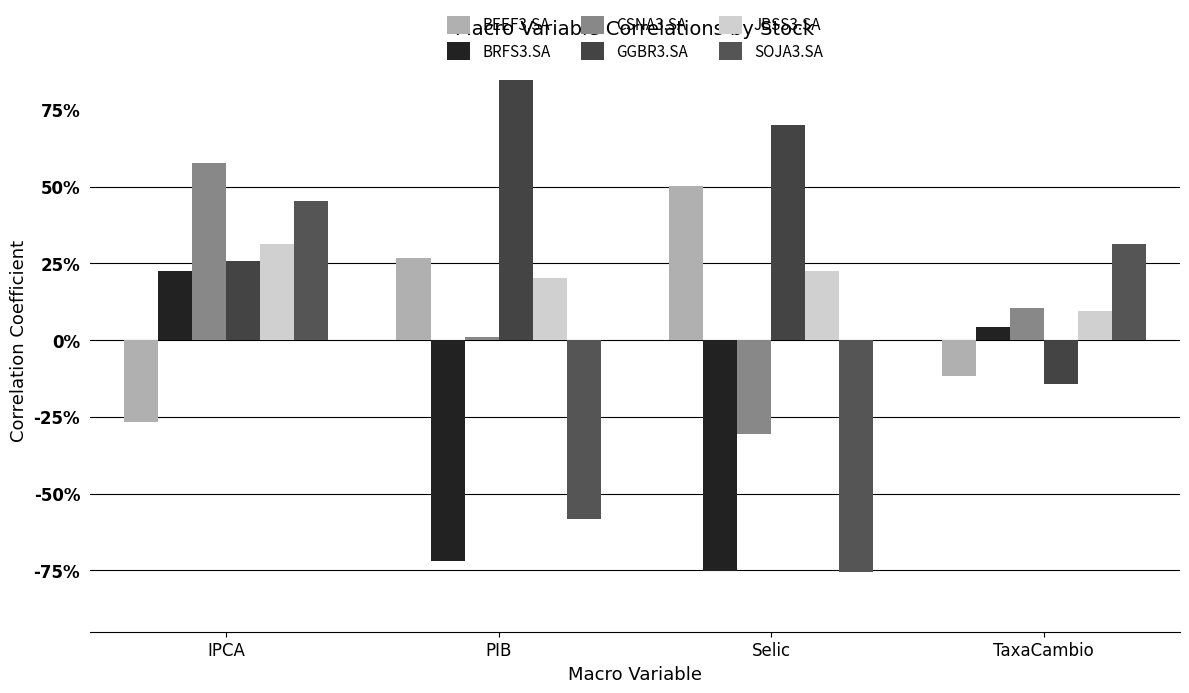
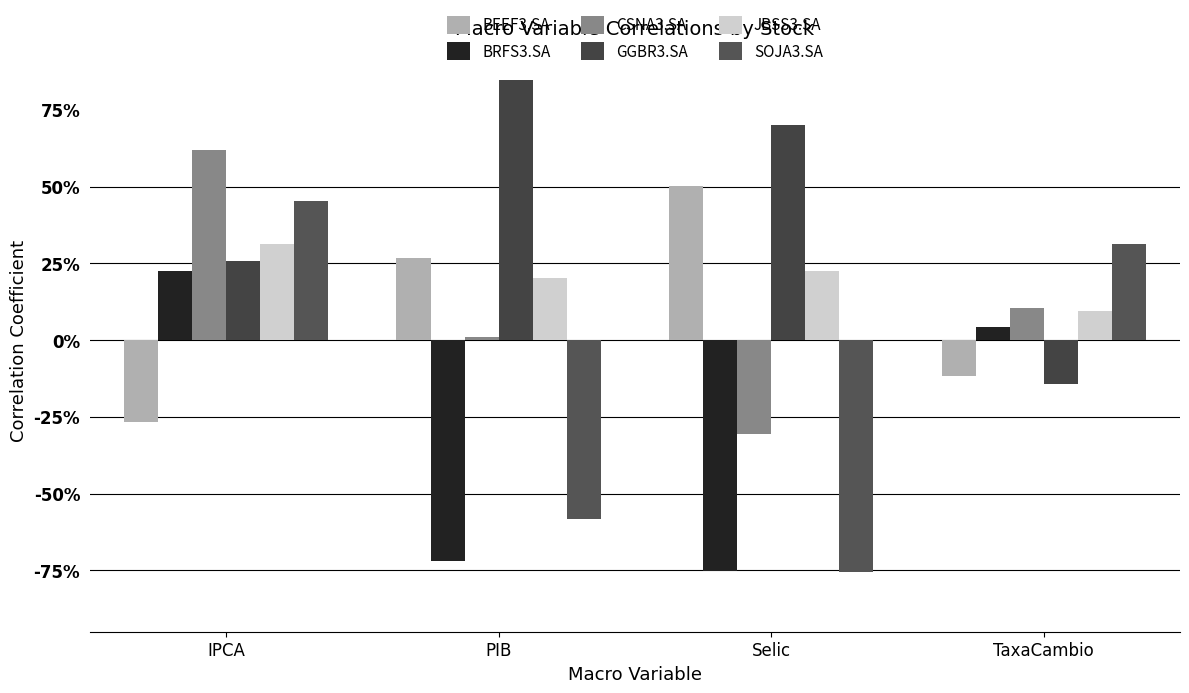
CSNA3.SA, IPCA: 58% -> 62%
